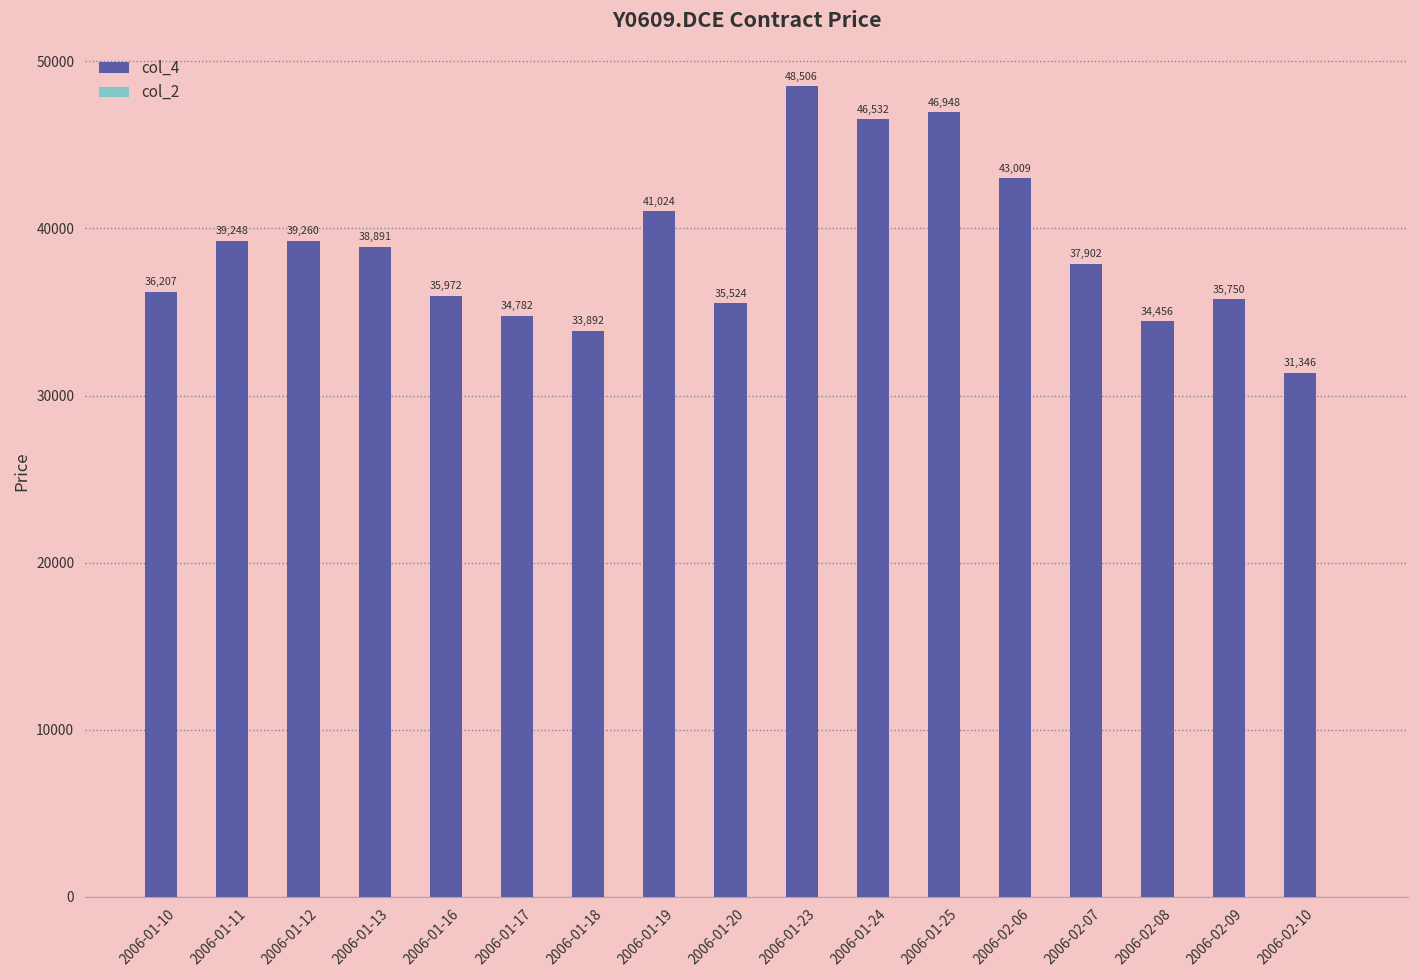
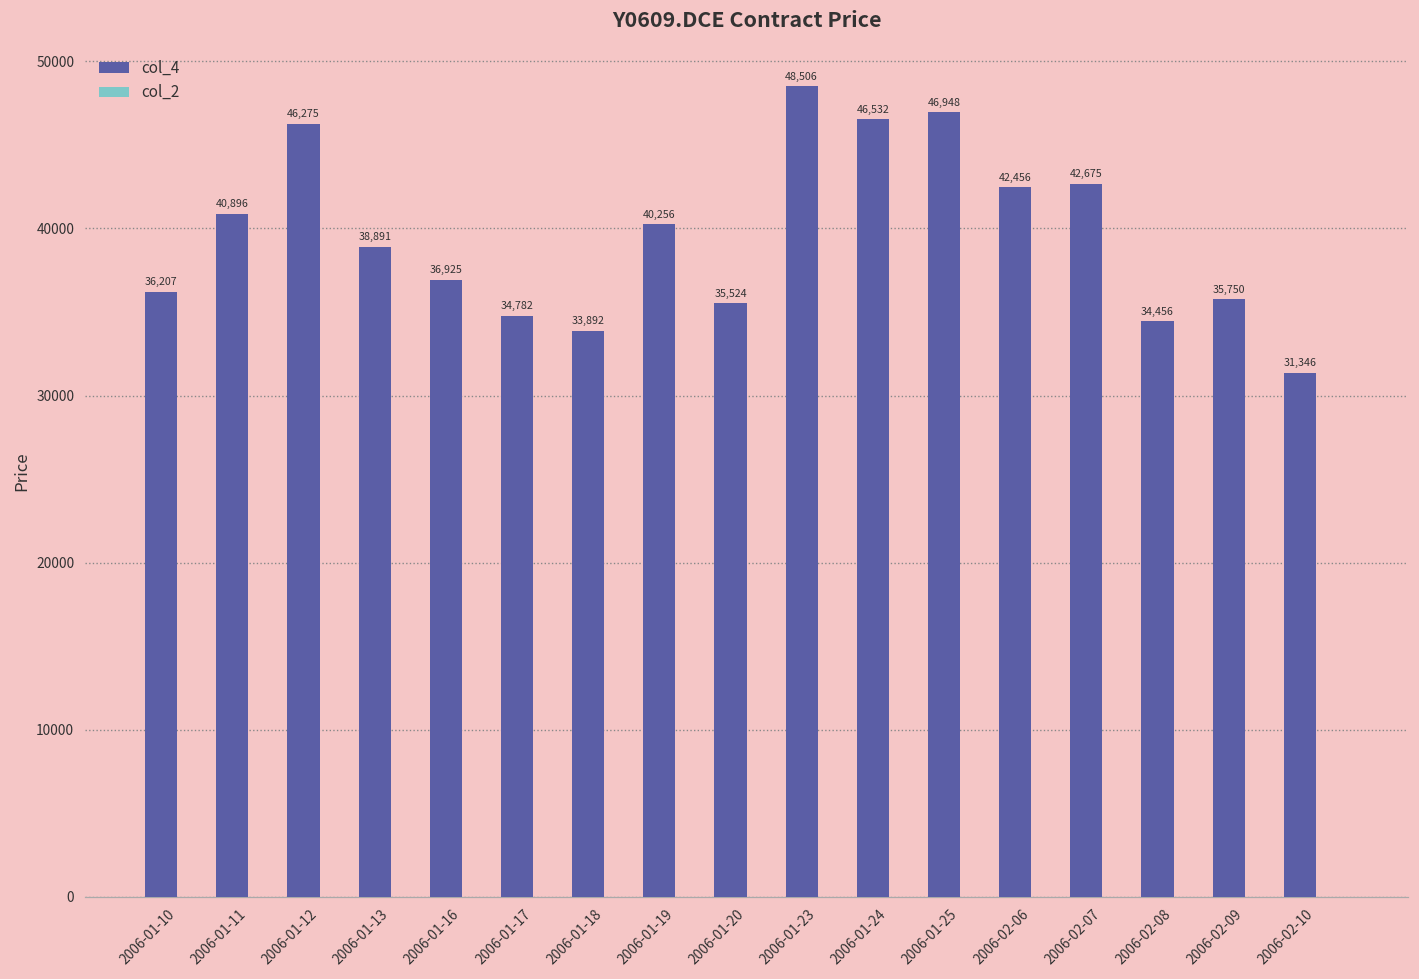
col_4, 2006-01-11: 39,248 -> 40,896
col_4, 2006-01-12: 39,260 -> 46,275
col_4, 2006-01-16: 35,972 -> 36,925
col_4, 2006-01-19: 41,024 -> 40,256
col_4, 2006-02-06: 43,009 -> 42,456
col_4, 2006-02-07: 37,902 -> 42,675
